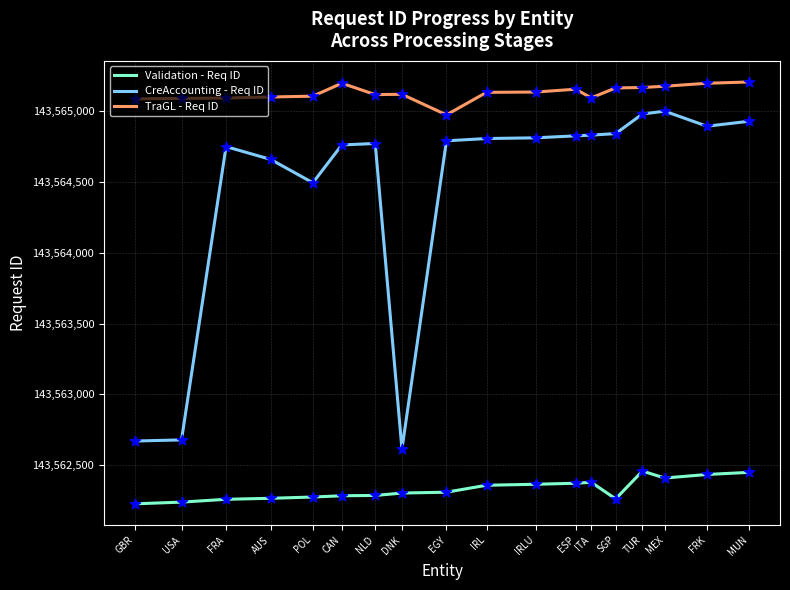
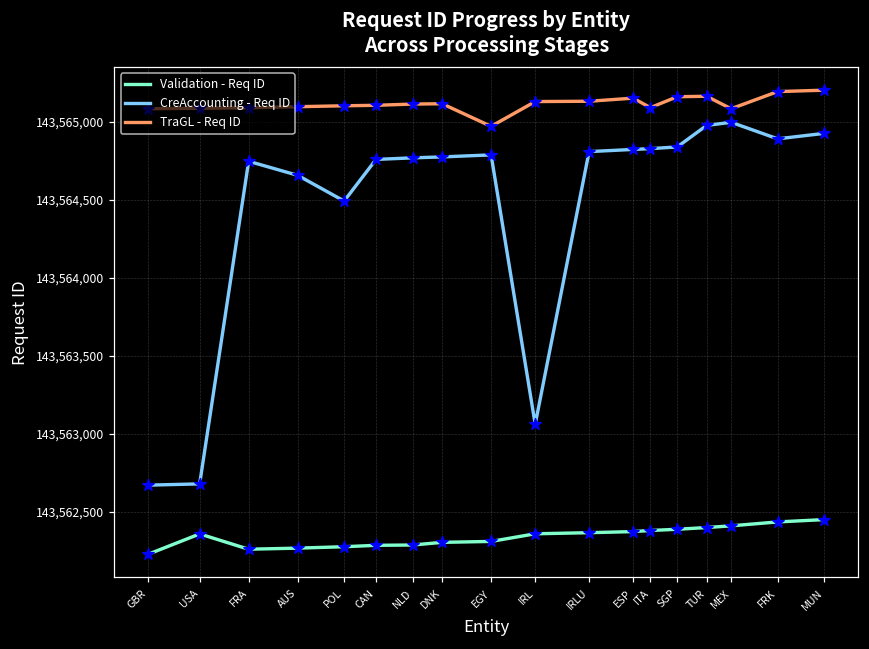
Validation - Req ID, USA: 143,562,240 -> 143,562,360
TraGL - Req ID, CAN: 143,565,200 -> 143,565,110
CreAccounting - Req ID, DNK: 143,562,610 -> 143,564,780
CreAccounting - Req ID, IRL: 143,564,810 -> 143,563,060
Validation - Req ID, SGP: 143,562,260 -> 143,562,390
Validation - Req ID, TUR: 143,562,460 -> 143,562,400
TraGL - Req ID, MEX: 143,565,170 -> 143,565,090
